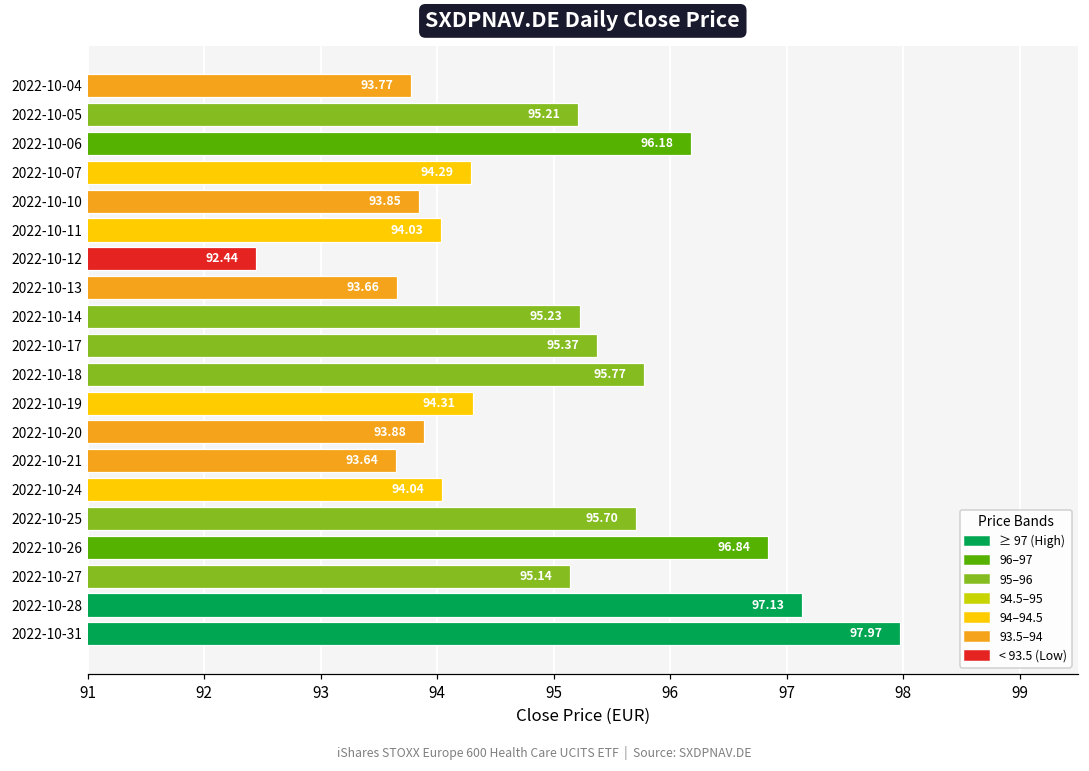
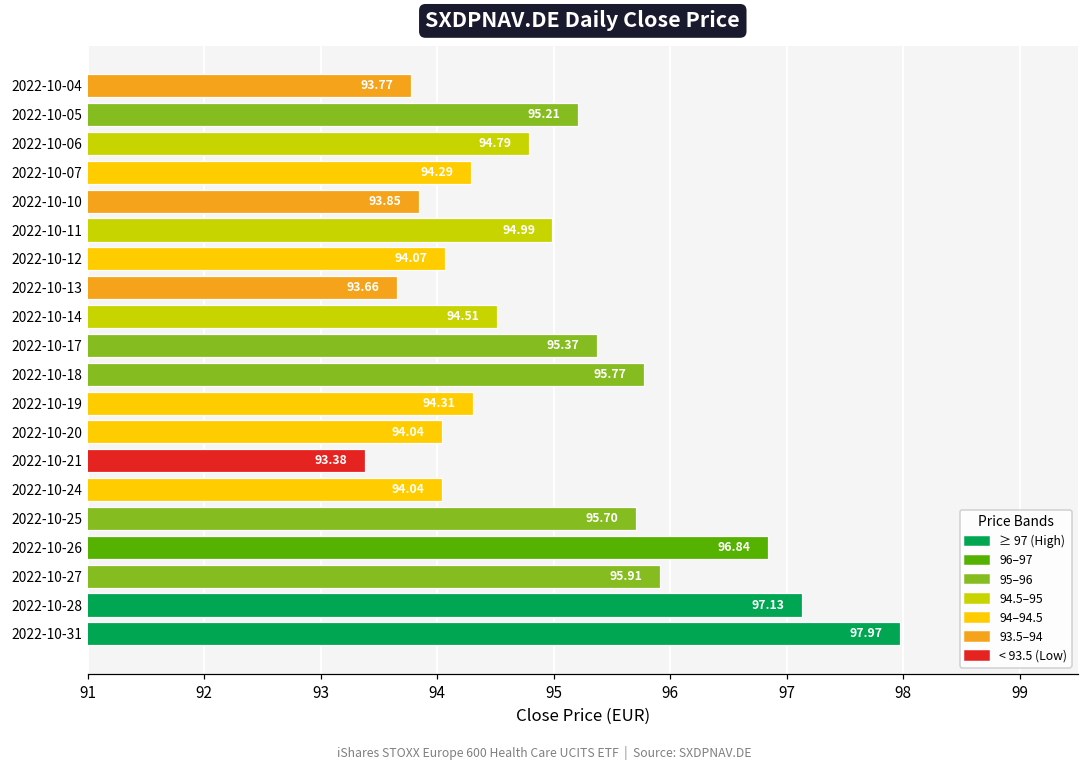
2022-10-06: 96.18 -> 94.79
2022-10-11: 94.03 -> 94.99
2022-10-12: 92.44 -> 94.07
2022-10-14: 95.23 -> 94.51
2022-10-20: 93.88 -> 94.04
2022-10-21: 93.64 -> 93.38
2022-10-27: 95.14 -> 95.91
